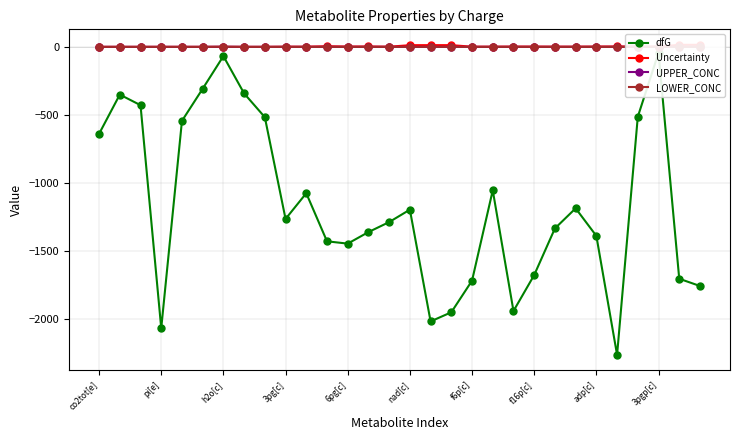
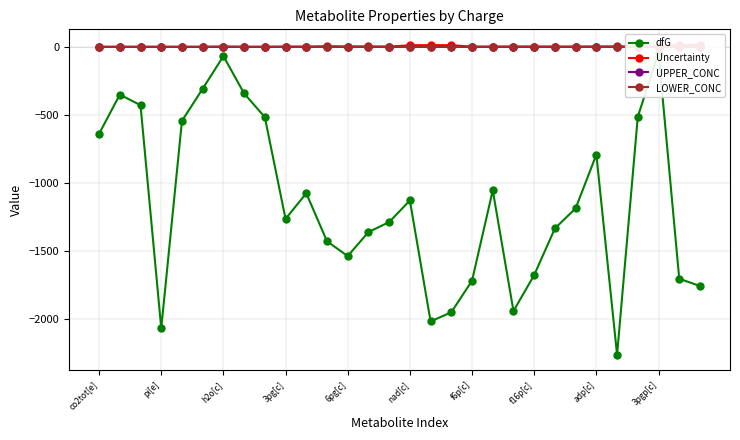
dfG, 6pg[c]: -1440 -> -1540
dfG, nad[c]: -1200 -> -1130
dfG, adp[c]: -1390 -> -790
